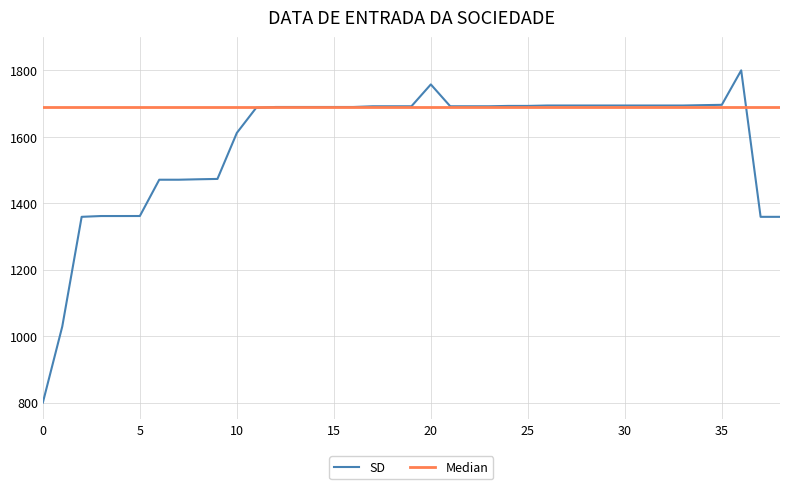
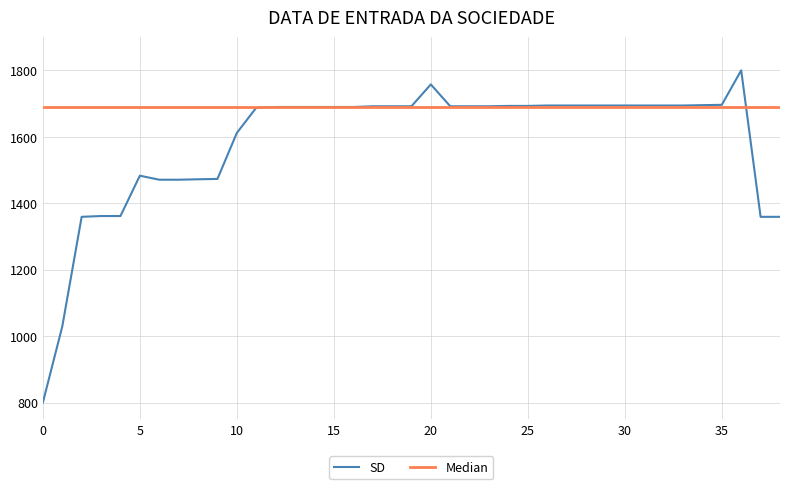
SD, 5: 1360 -> 1480
